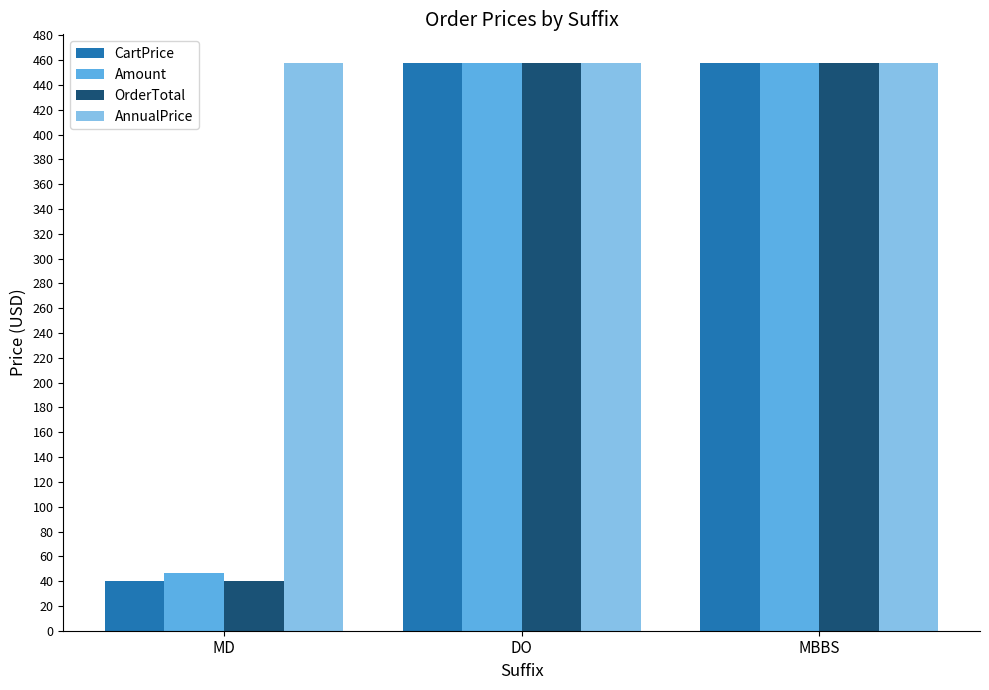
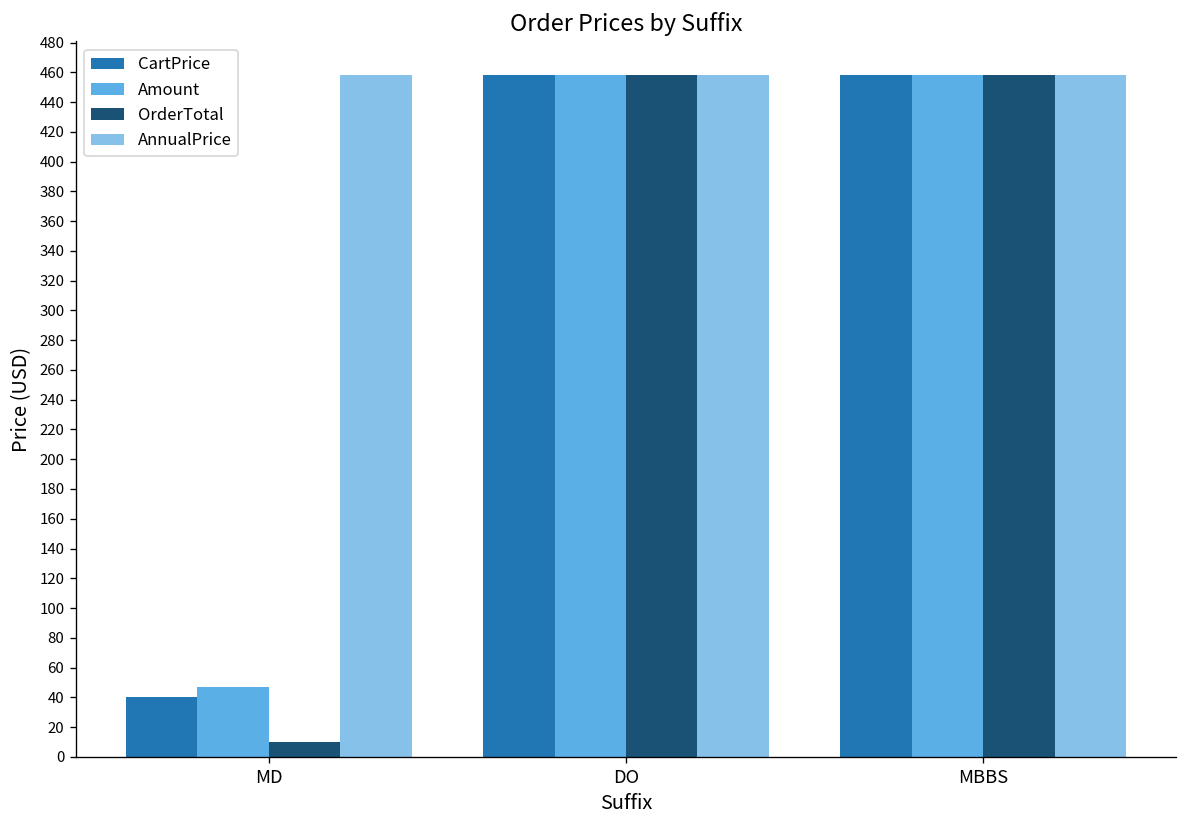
OrderTotal, MD: 40 -> 10
